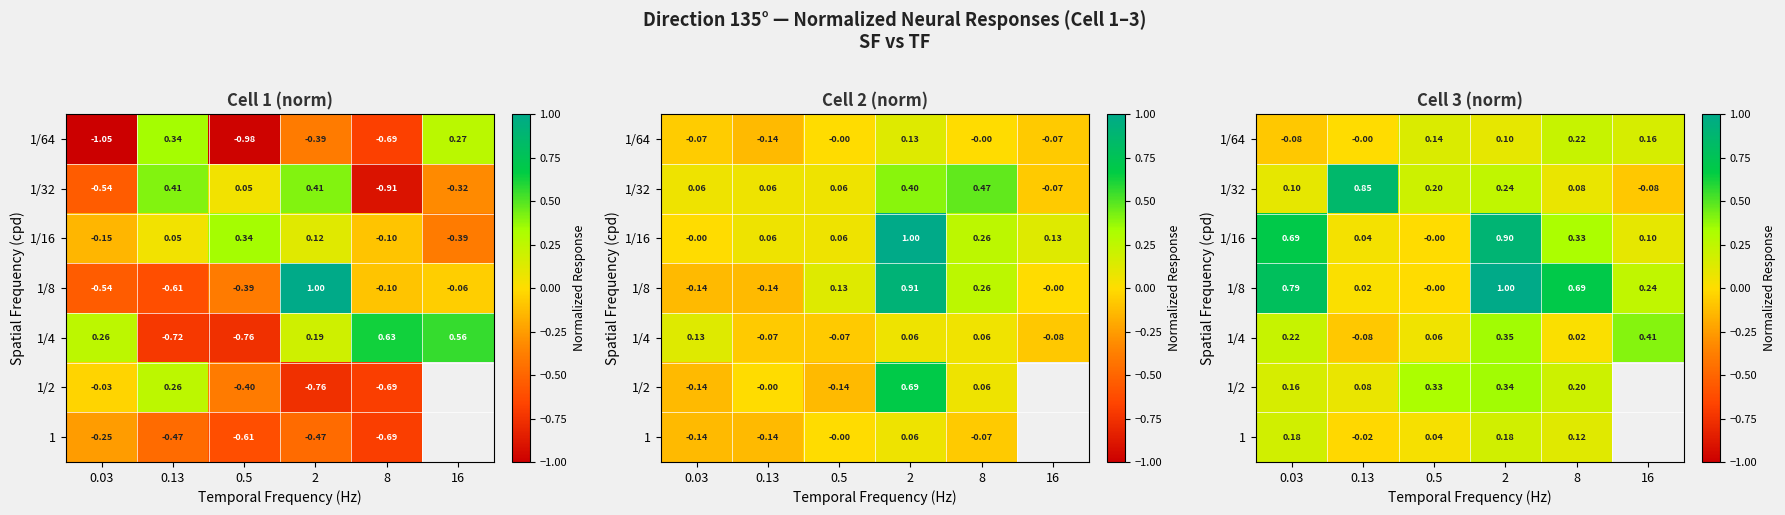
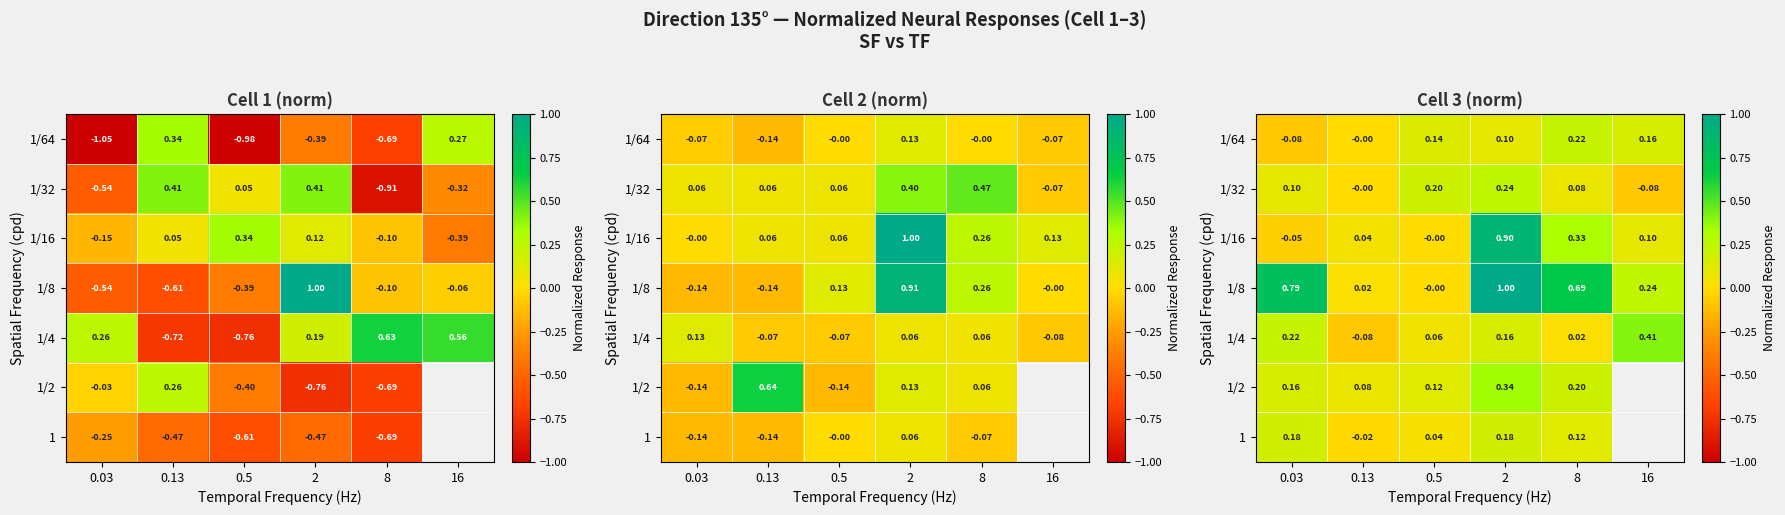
Cell 2 (norm), 1/2, 0.13: -0.00 -> 0.64
Cell 2 (norm), 1/2, 2: 0.69 -> 0.13
Cell 3 (norm), 1/32, 0.13: 0.85 -> -0.00
Cell 3 (norm), 1/16, 0.03: 0.69 -> -0.05
Cell 3 (norm), 1/4, 2: 0.35 -> 0.16
Cell 3 (norm), 1/2, 0.5: 0.33 -> 0.12
